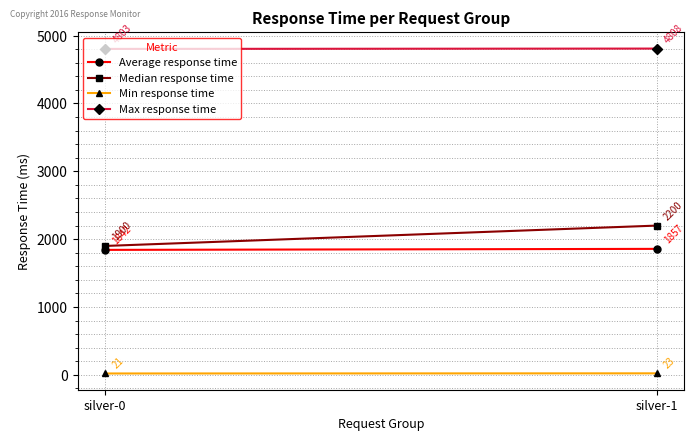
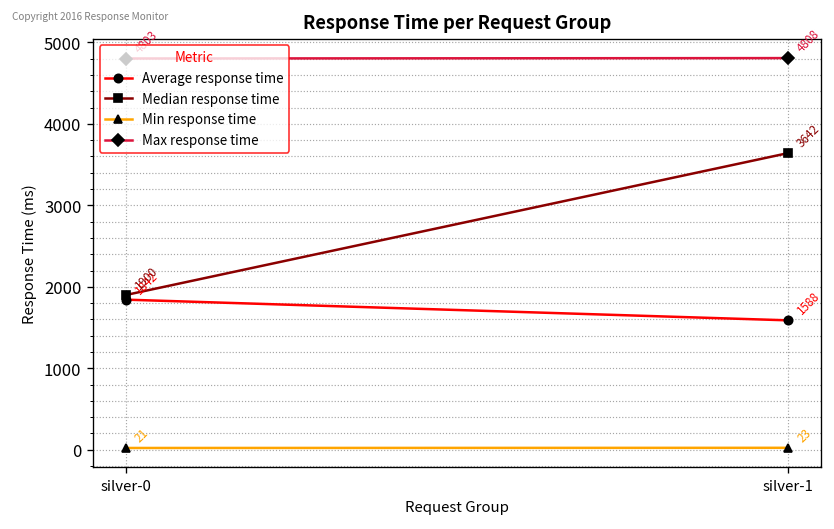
Average response time, silver-1: 1857 -> 1588
Median response time, silver-1: 2200 -> 3642
